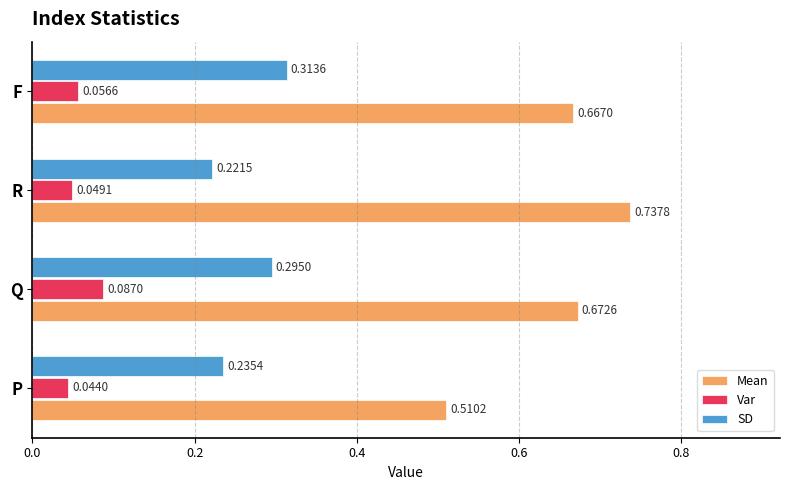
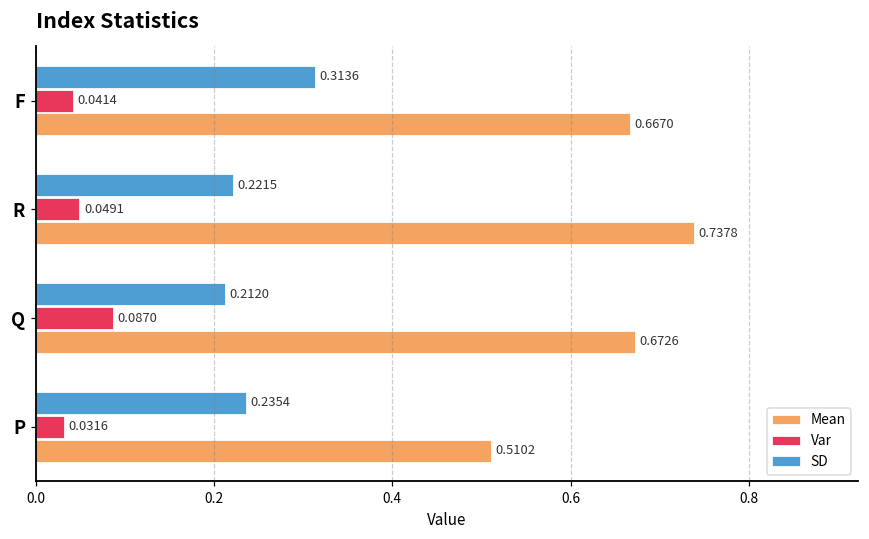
Var, F: 0.0566 -> 0.0414
SD, Q: 0.2950 -> 0.2120
Var, P: 0.0440 -> 0.0316
